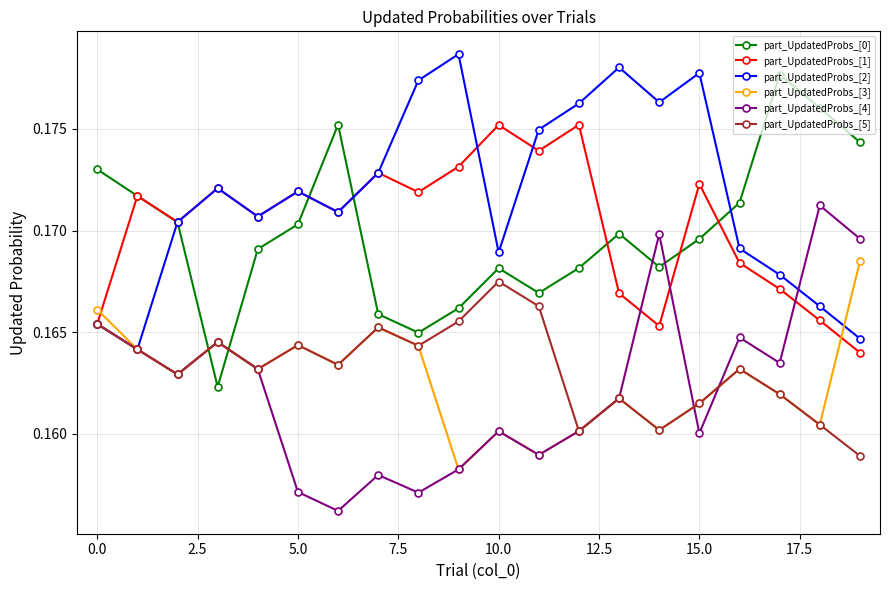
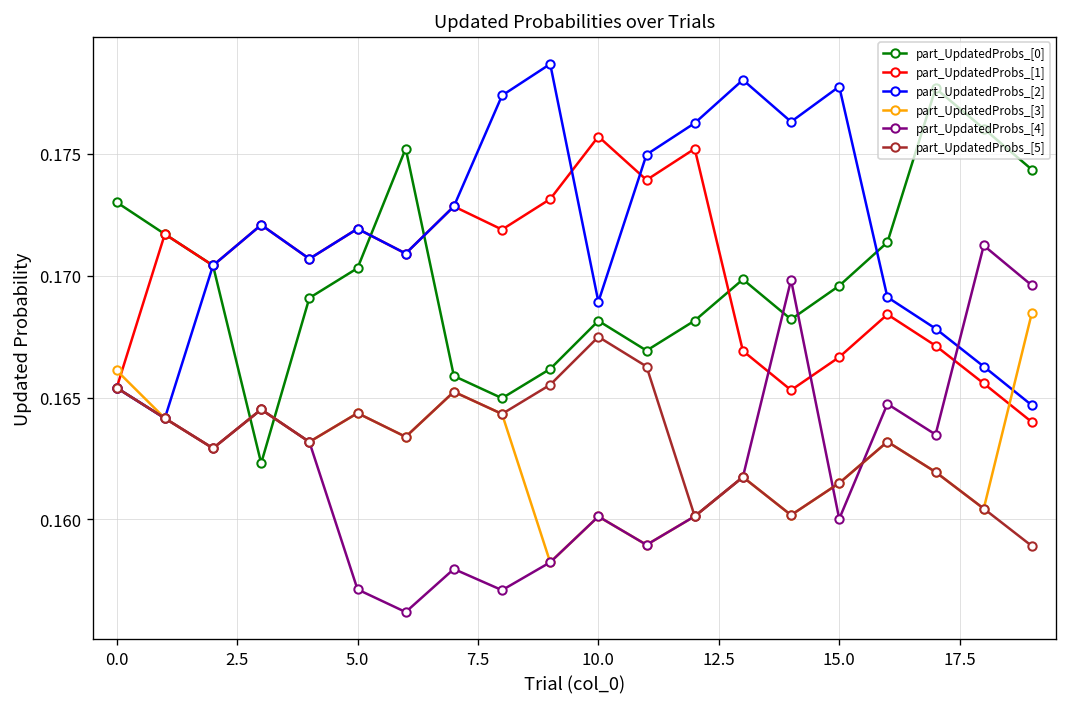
part_UpdatedProbs_[1], 10.0: 0.1752 -> 0.1757
part_UpdatedProbs_[1], 15.0: 0.1723 -> 0.1667
